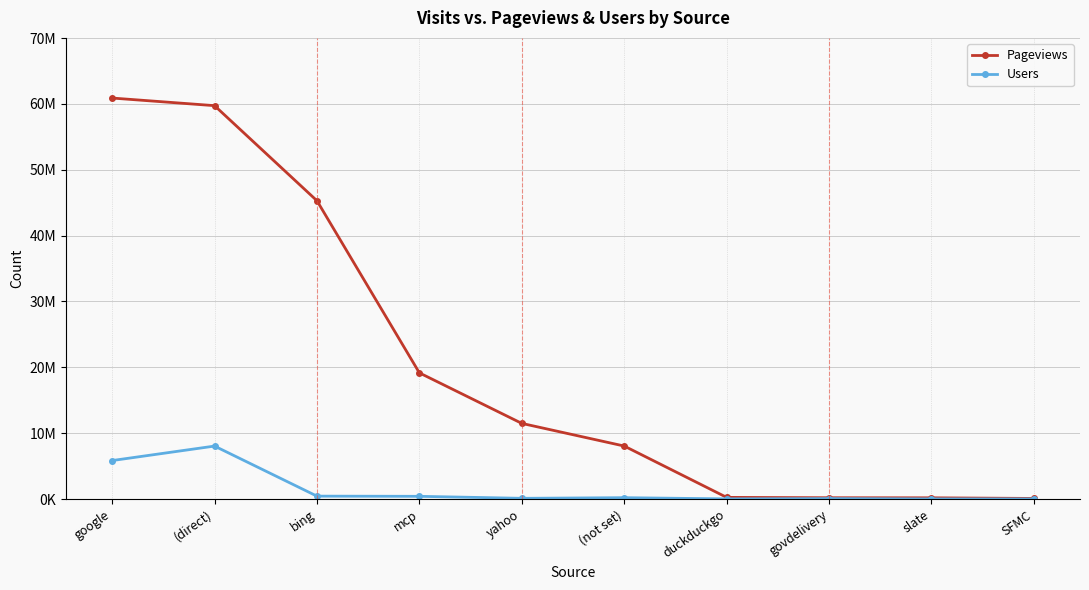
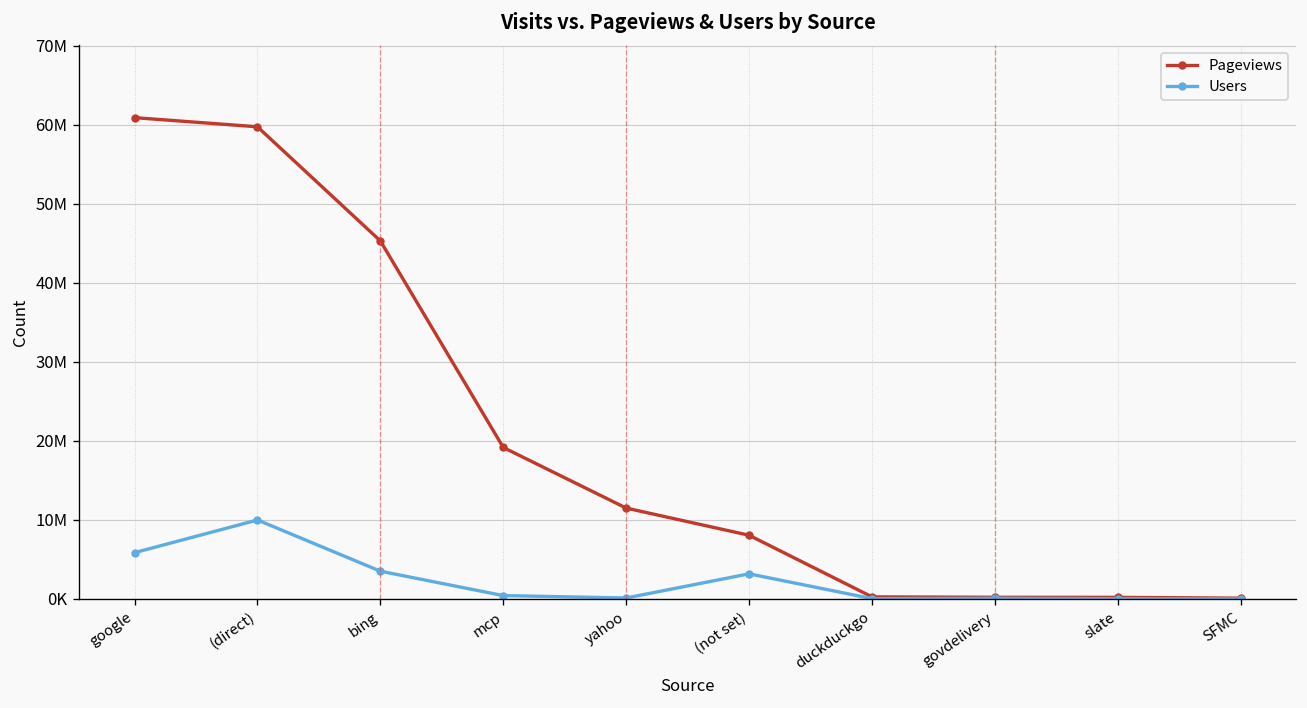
Users, (direct): 8000000 -> 10000000
Users, bing: 0 -> 4000000
Users, (not set): 0 -> 3000000
